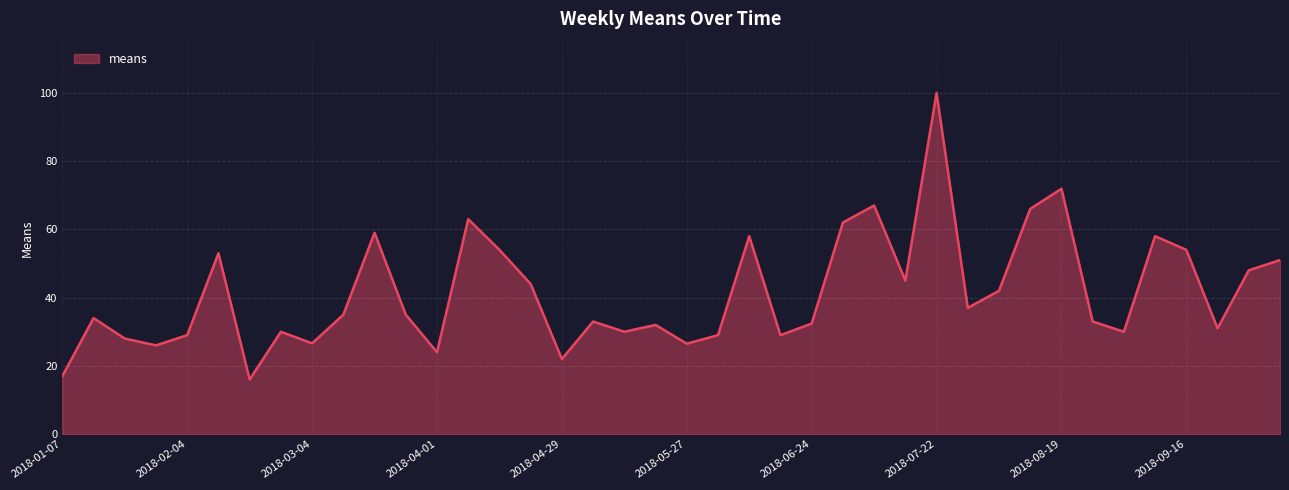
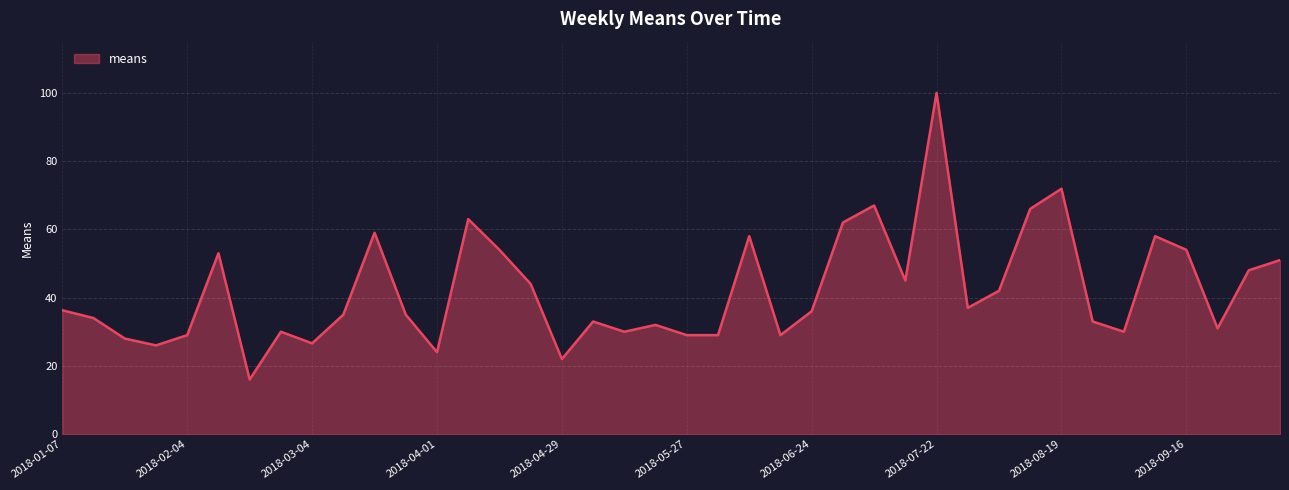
2018-01-07: 17 -> 36
2018-05-27: 27 -> 29
2018-06-24: 32 -> 36
